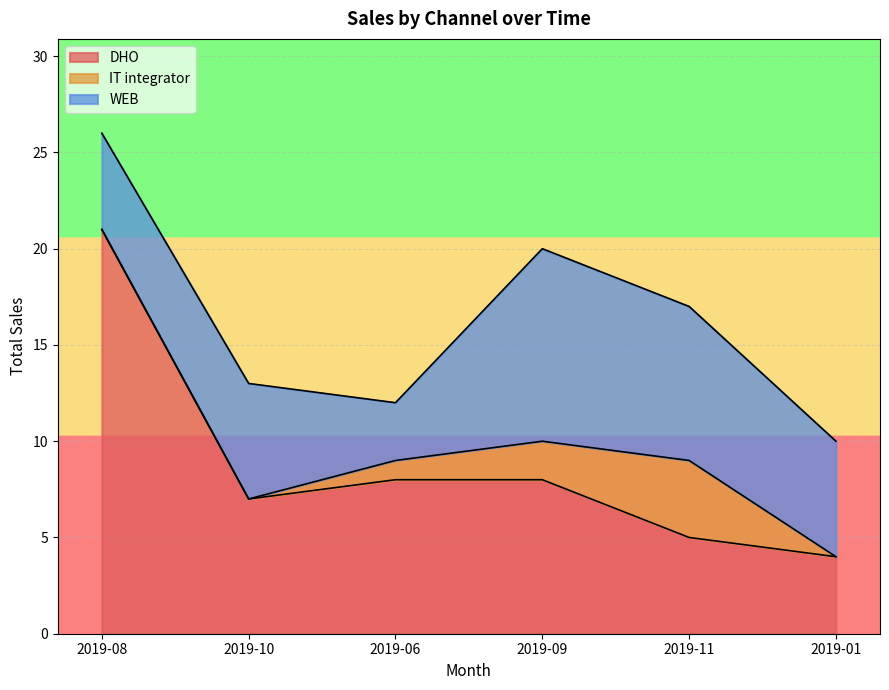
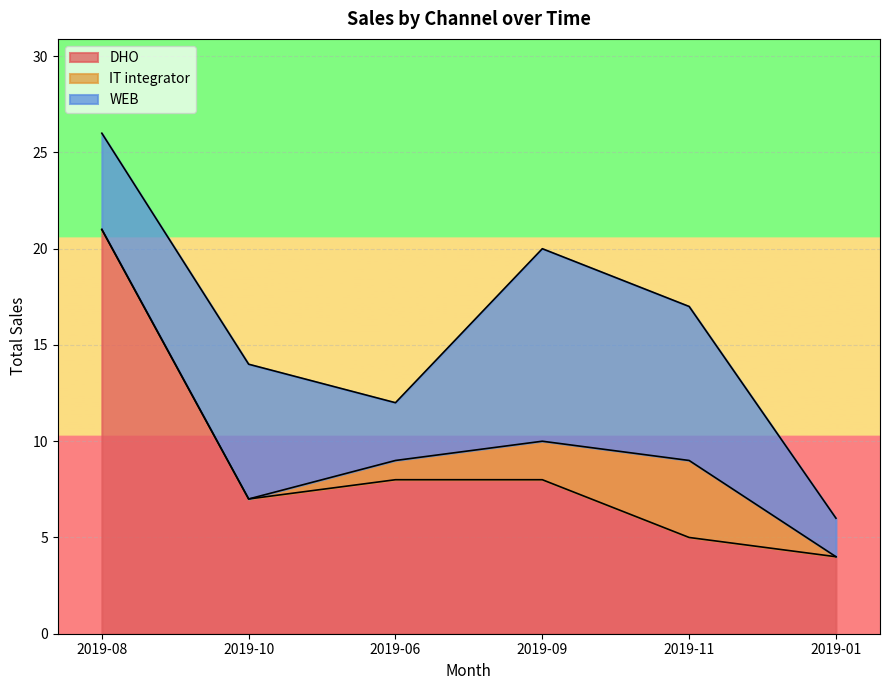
WEB, 2019-10: 6 -> 7
WEB, 2019-01: 6 -> 2
